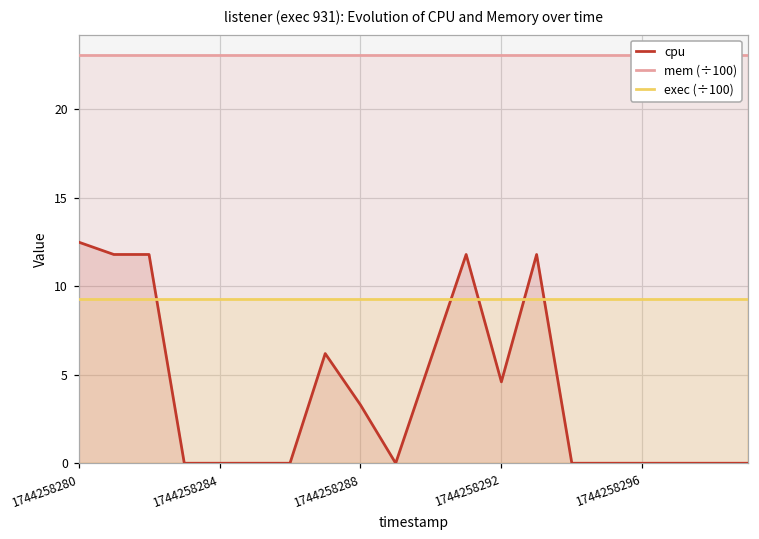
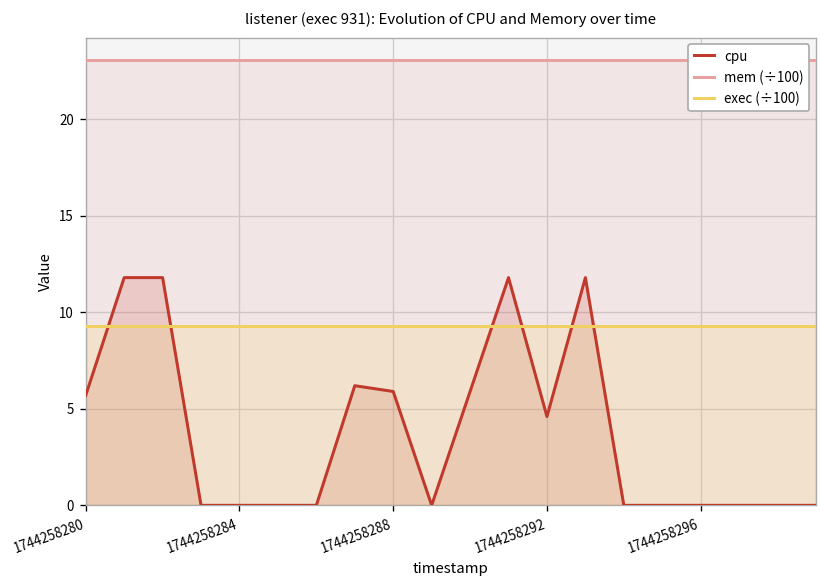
cpu, 1744258280: 12.5 -> 5.7
cpu, 1744258288: 3.3 -> 5.9
